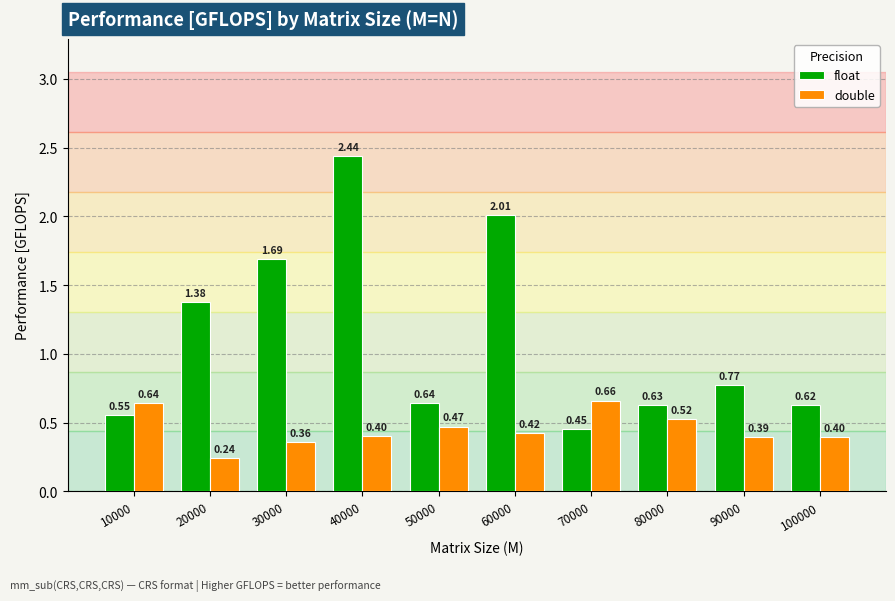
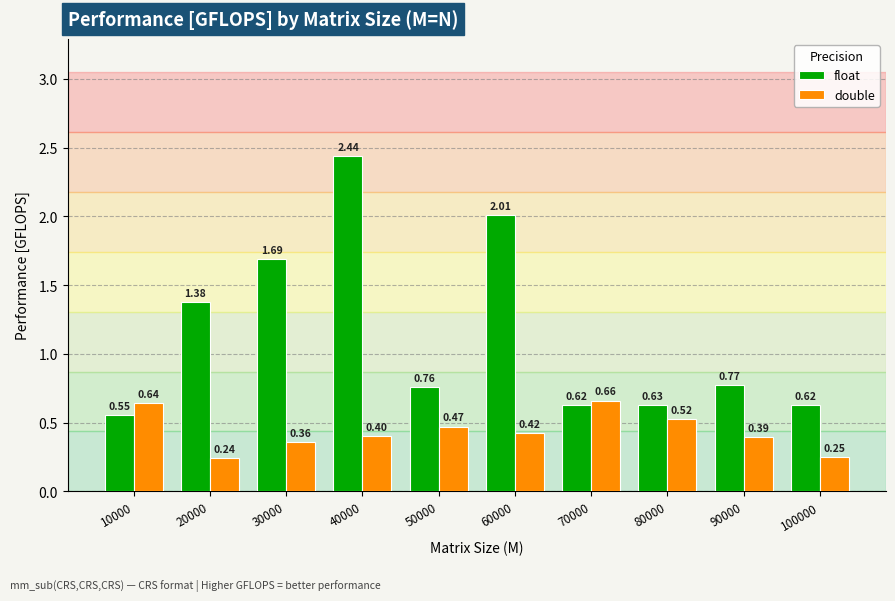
float, 50000: 0.64 -> 0.76
float, 70000: 0.45 -> 0.62
double, 100000: 0.40 -> 0.25
